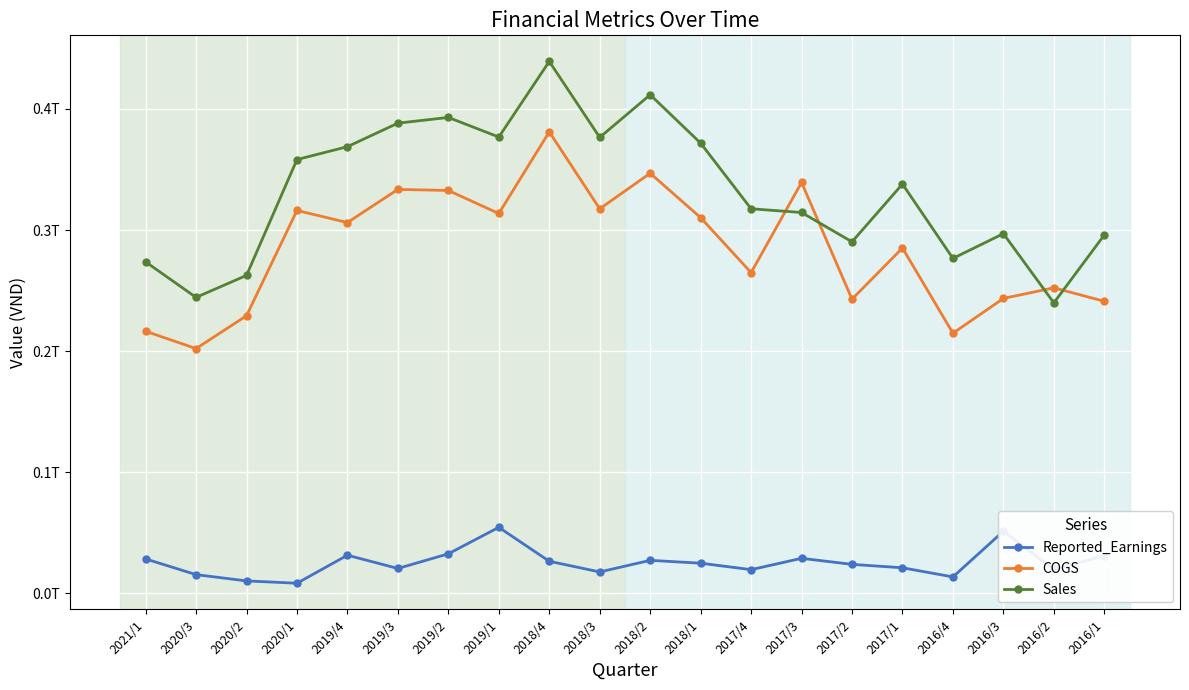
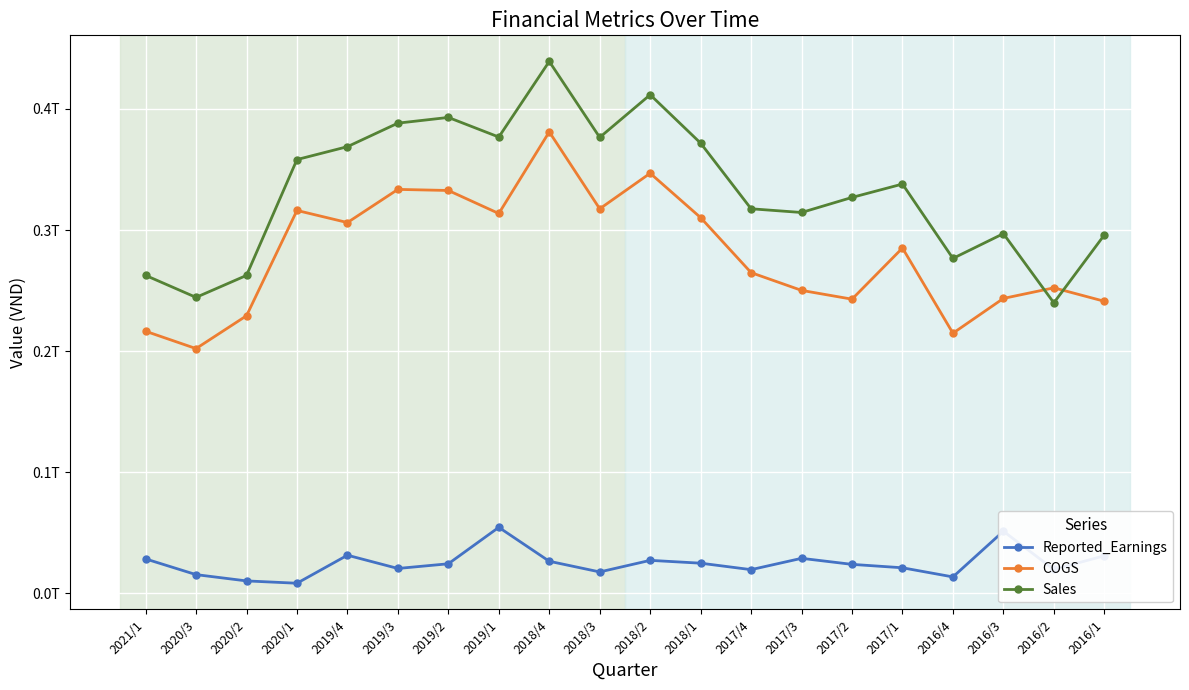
Sales, 2021/1: 0.274T -> 0.263T
Reported_Earnings, 2019/2: 0.033T -> 0.025T
COGS, 2017/3: 0.339T -> 0.250T
Sales, 2017/2: 0.290T -> 0.327T
